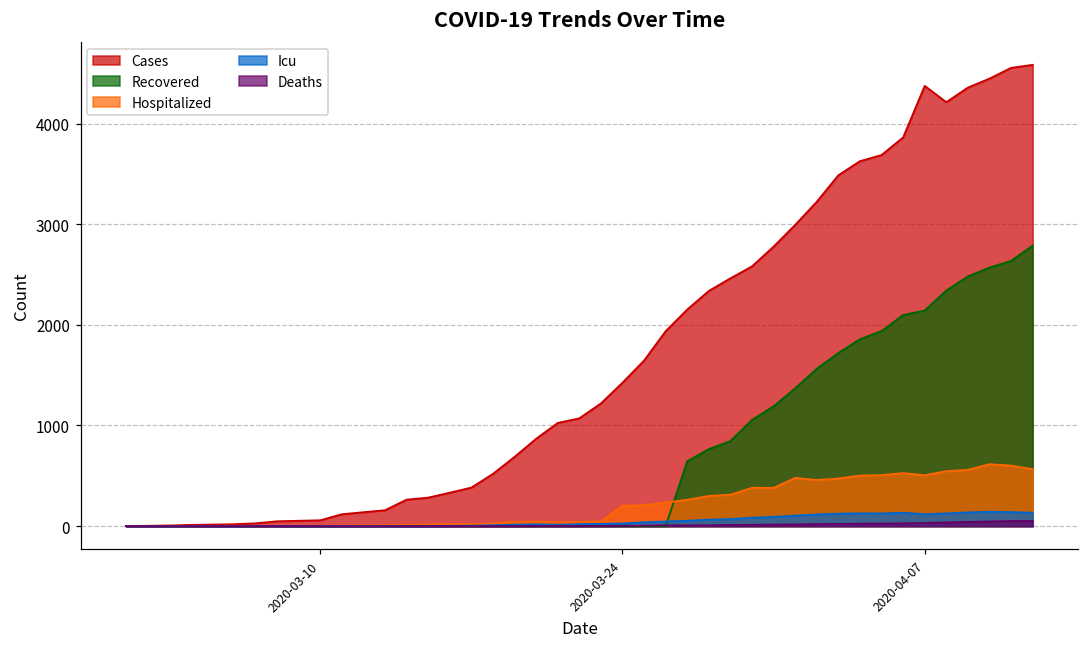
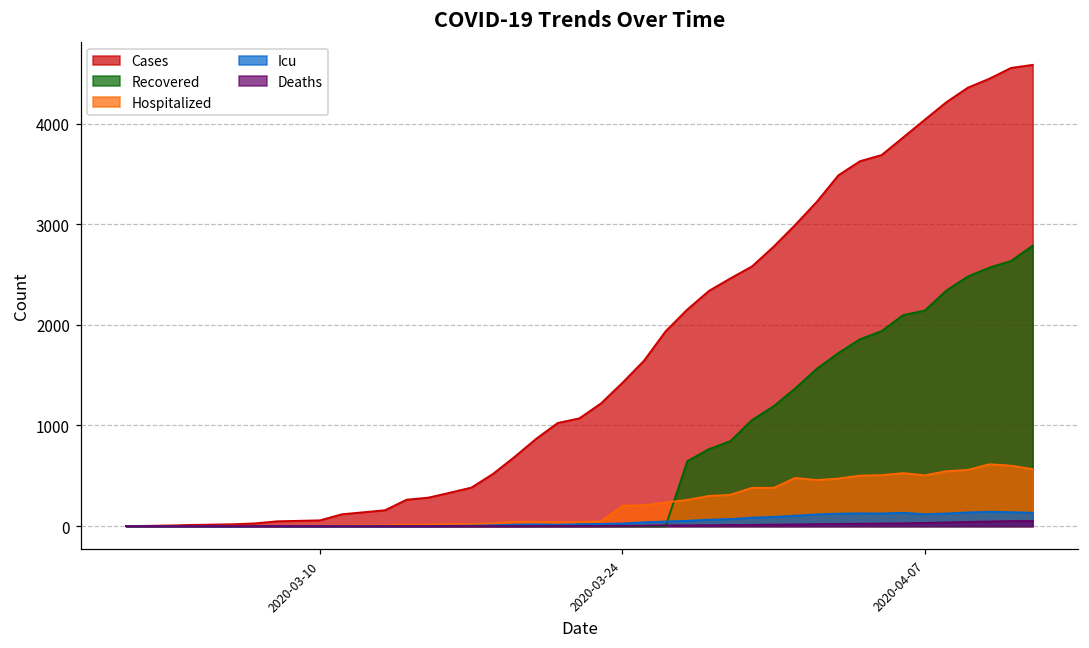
Cases, 2020-04-07: 4400 -> 4000
